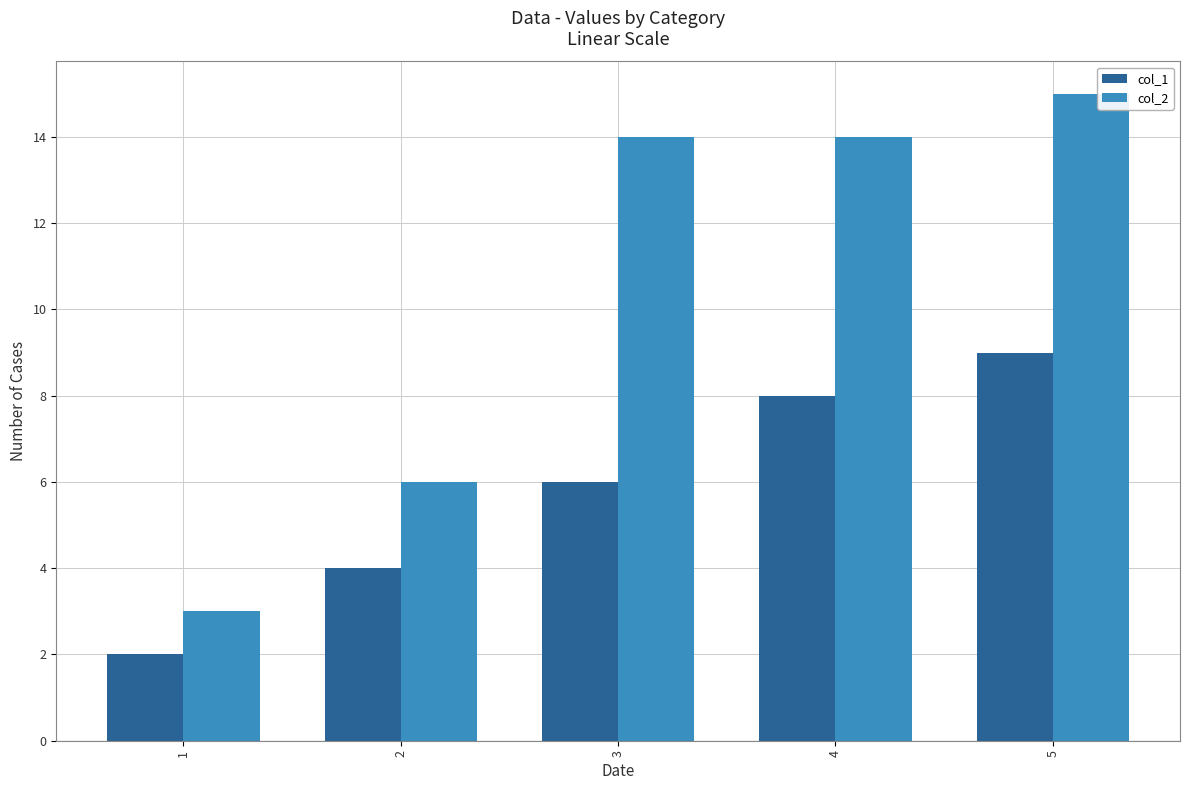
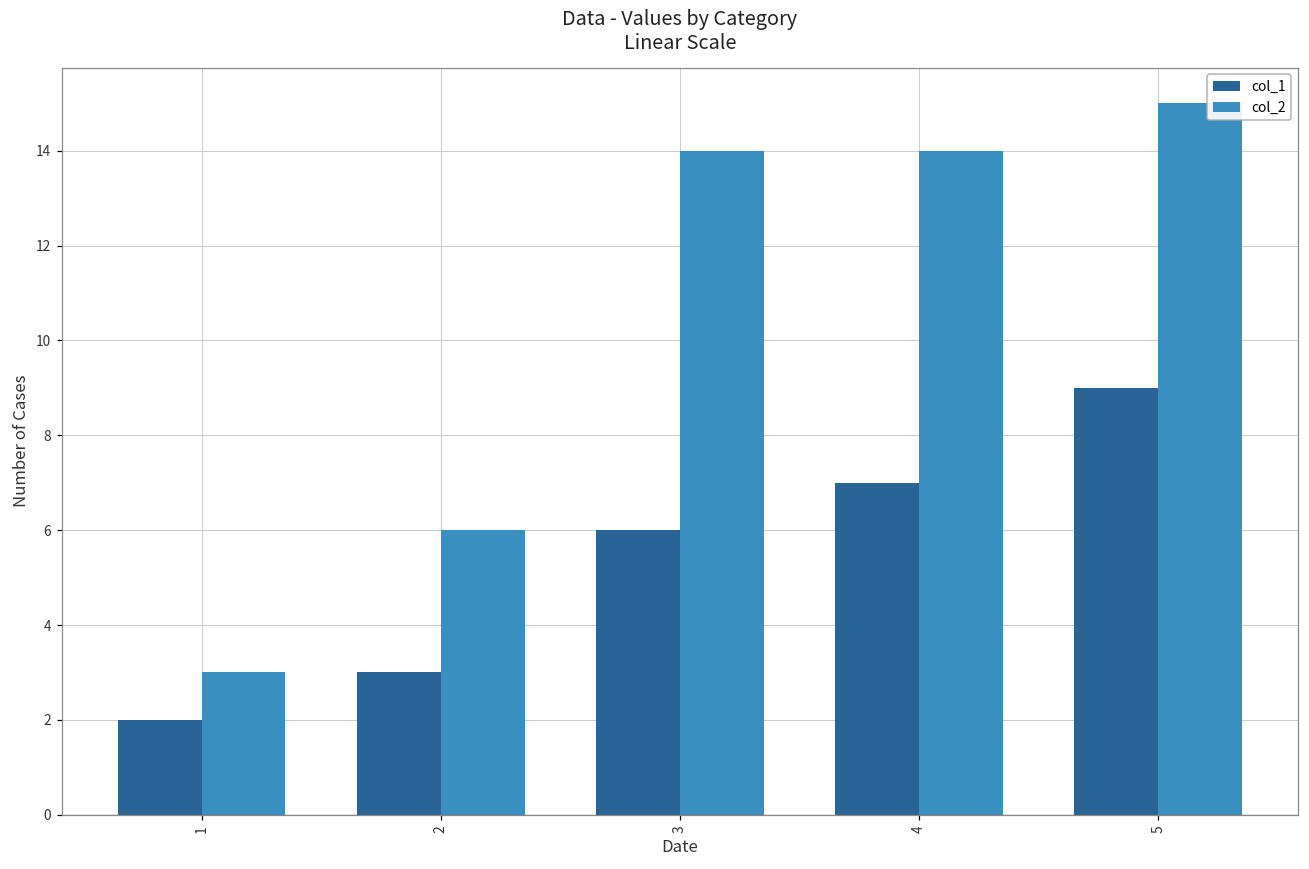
col_1, 2: 4 -> 3
col_1, 4: 8 -> 7
